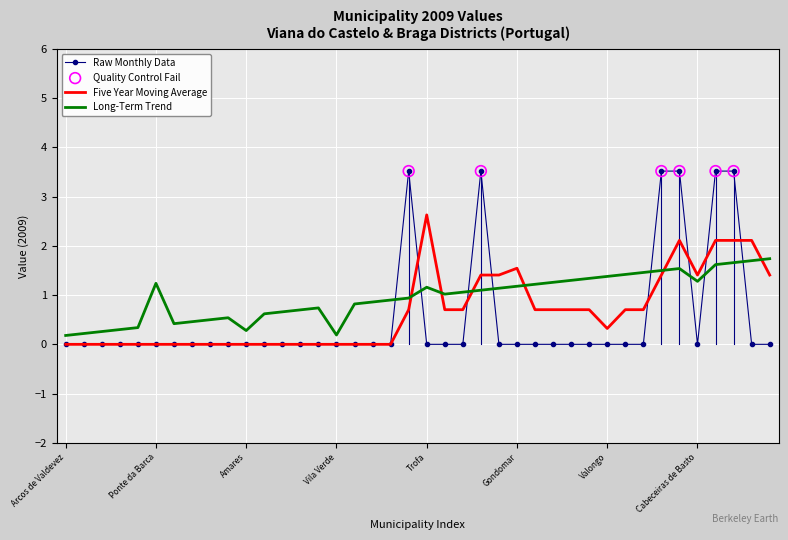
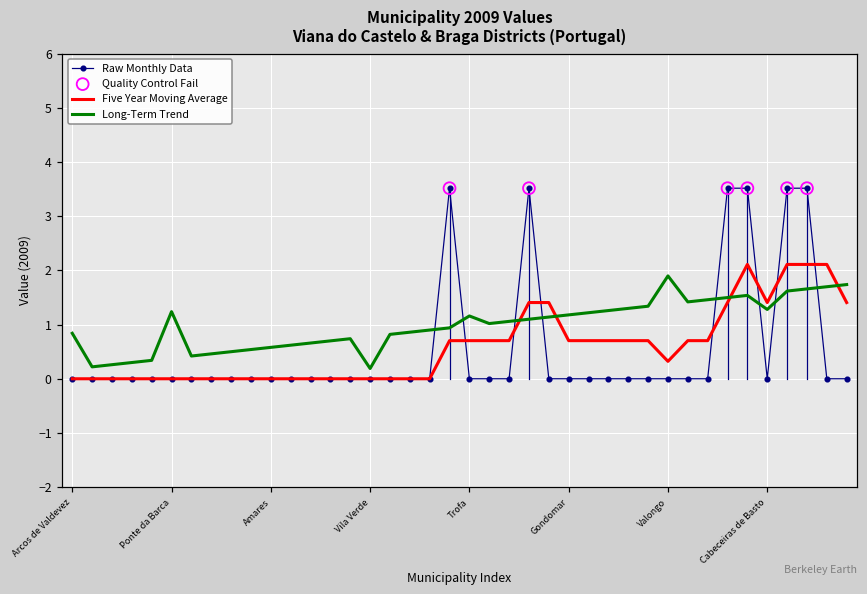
Long-Term Trend, Arcos de Valdevez: 0.2 -> 0.8
Long-Term Trend, Amares: 0.3 -> 0.6
Five Year Moving Average, Trofa: 2.6 -> 0.7
Five Year Moving Average, Gondomar: 1.5 -> 0.7
Long-Term Trend, Valongo: 1.4 -> 1.9
